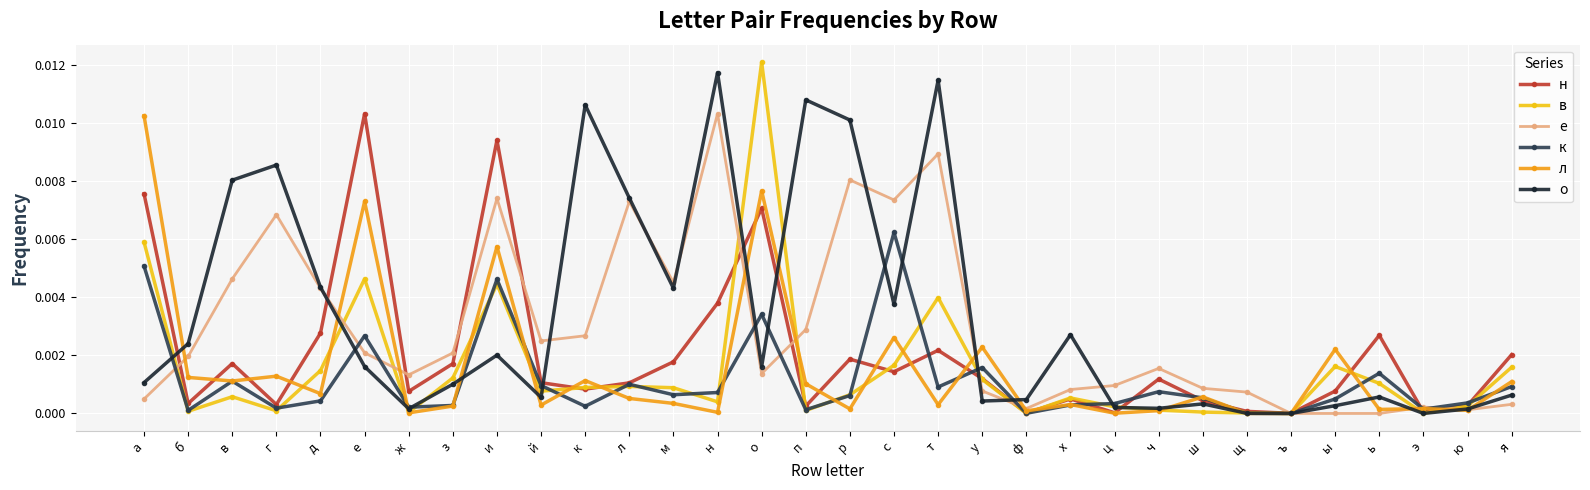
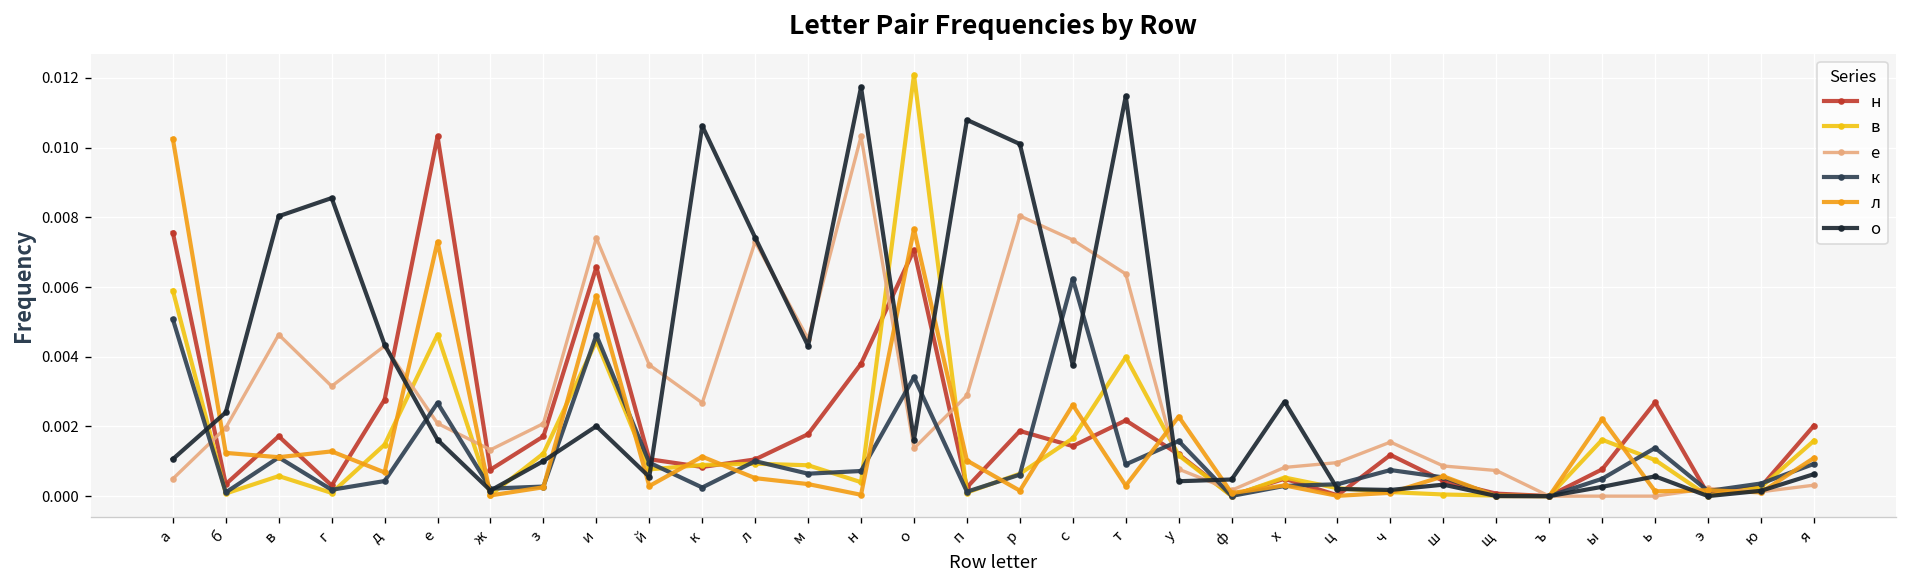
е, г: 0.0068 -> 0.0032
н, и: 0.0094 -> 0.0066
е, й: 0.0025 -> 0.0038
е, т: 0.0089 -> 0.0064
